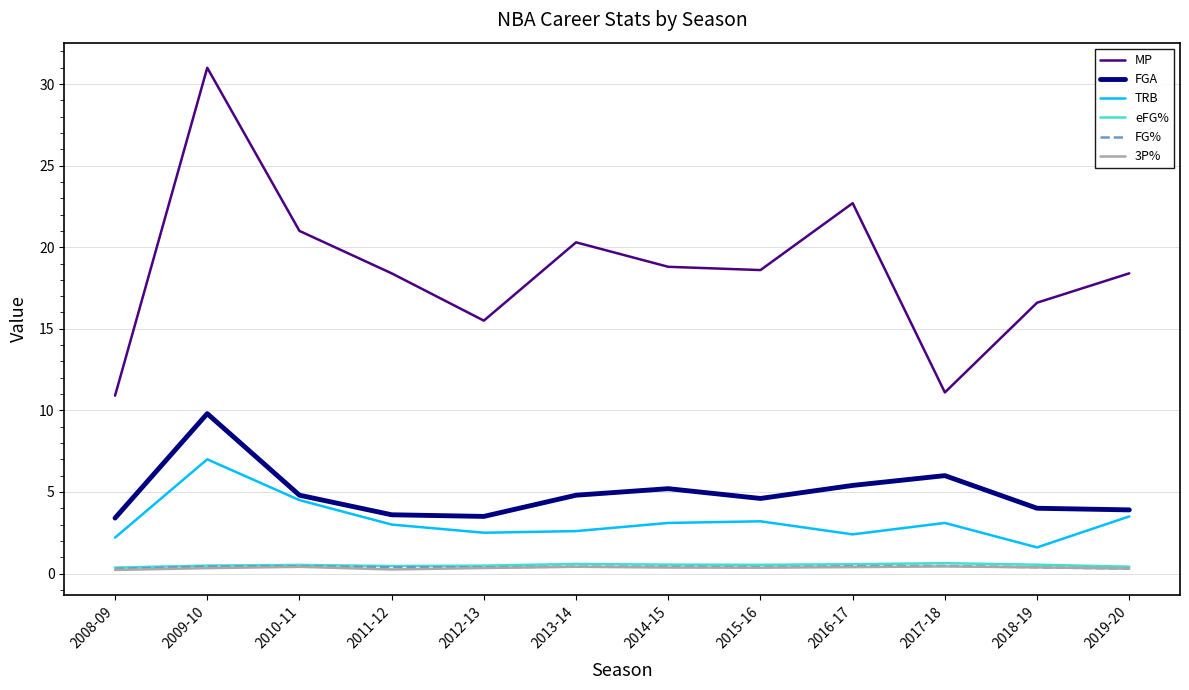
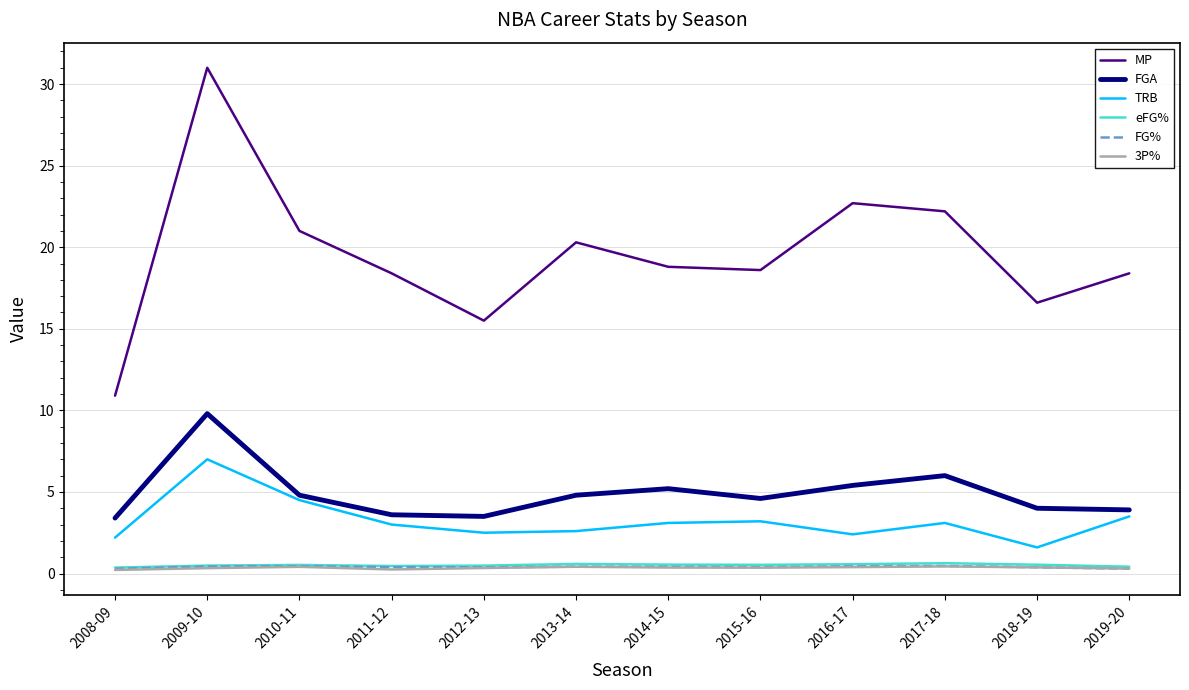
MP, 2017-18: 11.1 -> 22.2
